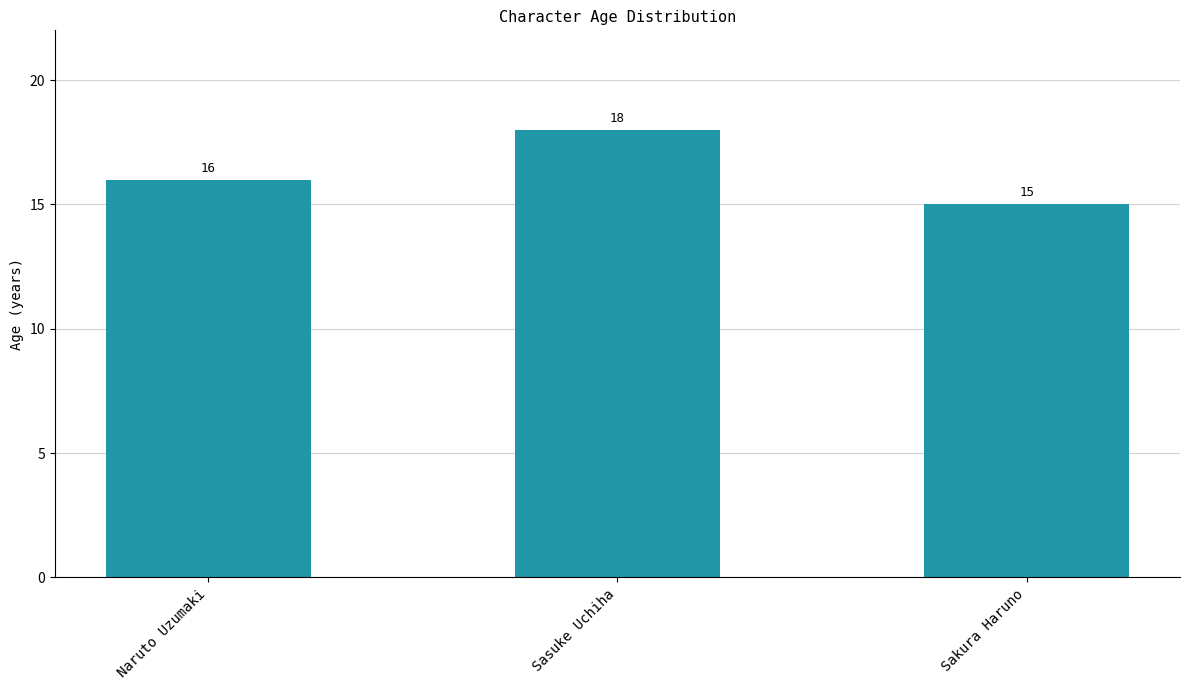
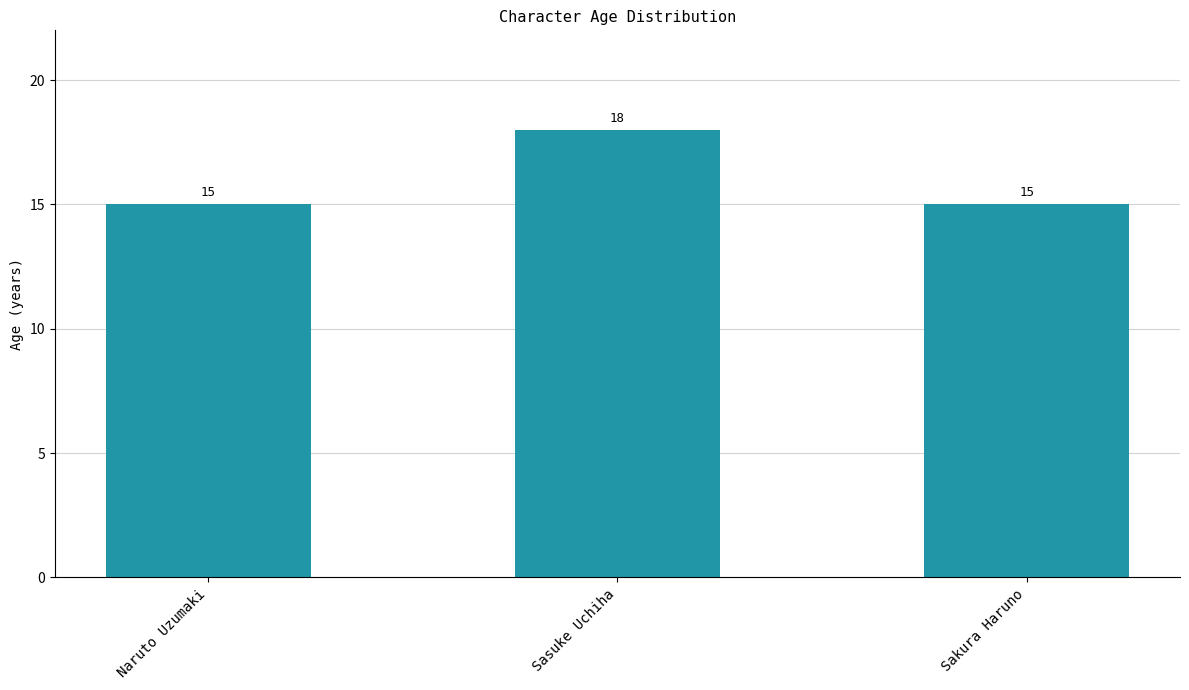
Naruto Uzumaki: 16 -> 15
